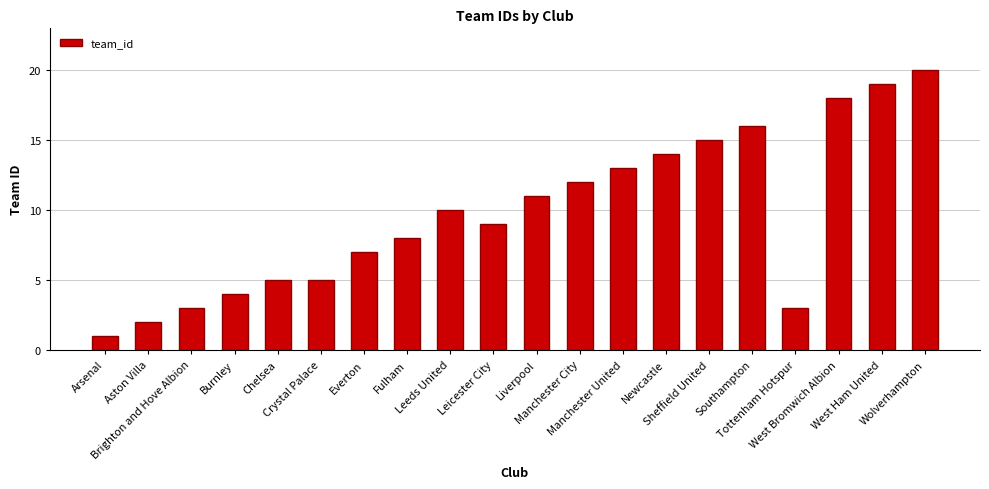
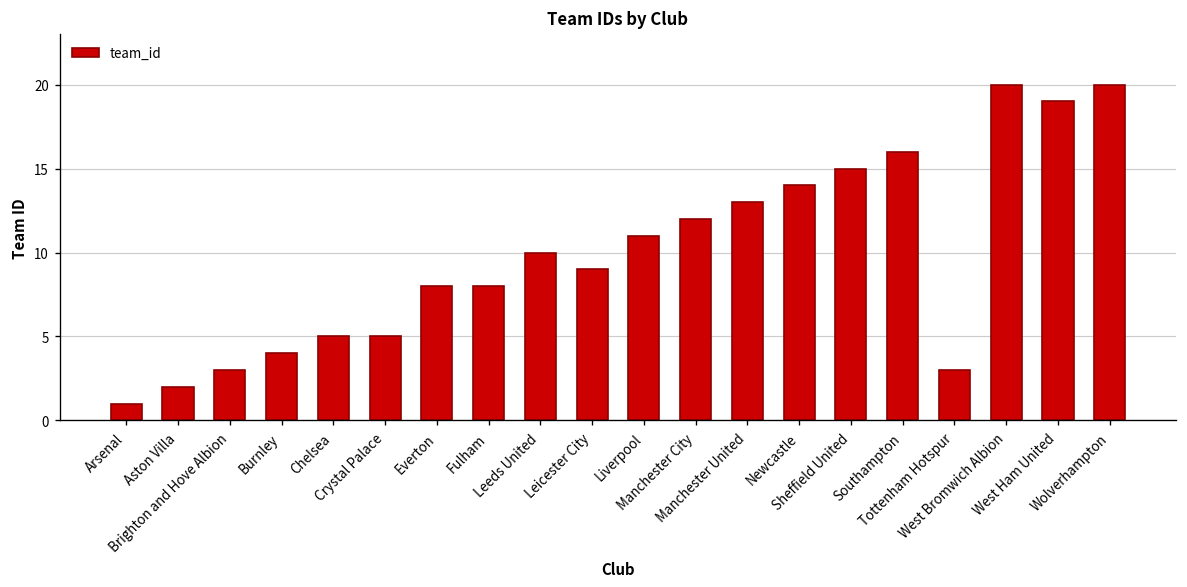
Everton: 7 -> 8
West Bromwich Albion: 18 -> 20
